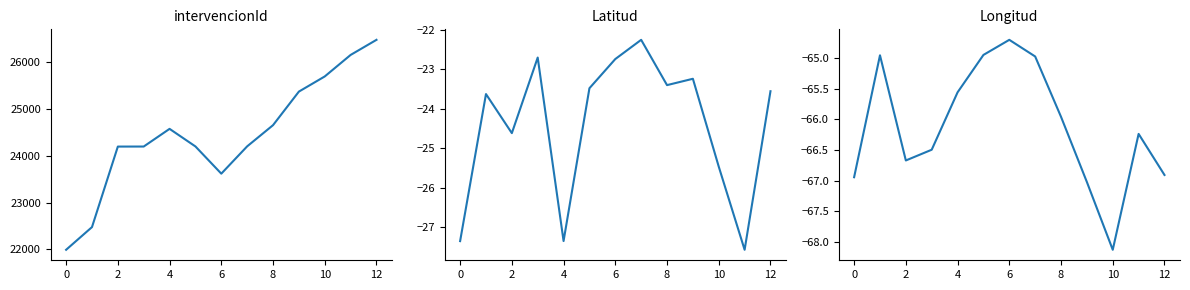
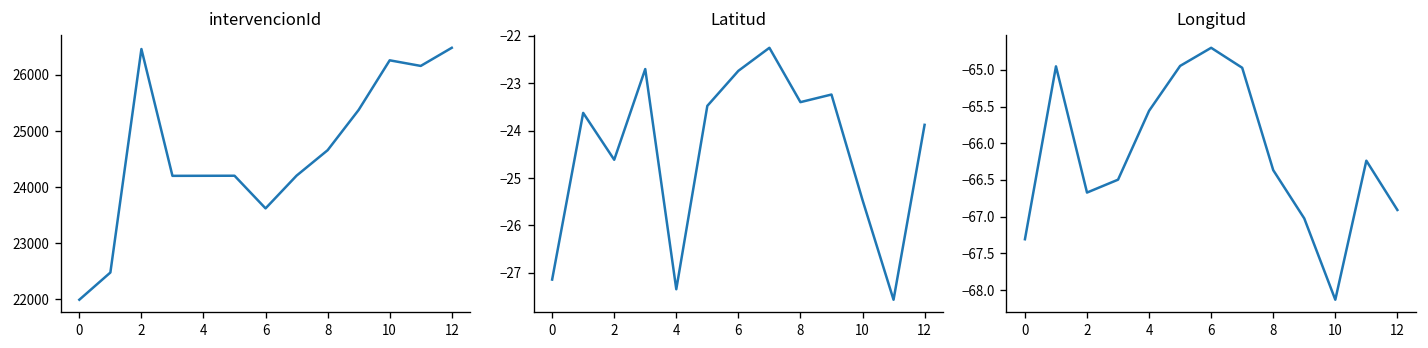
intervencionId, 2: 24200 -> 26500
intervencionId, 4: 24600 -> 24200
intervencionId, 10: 25700 -> 26300
Latitud, 0: -27.3 -> -27.1
Latitud, 12: -23.6 -> -23.9
Longitud, 0: -66.9 -> -67.3
Longitud, 8: -66.0 -> -66.4
